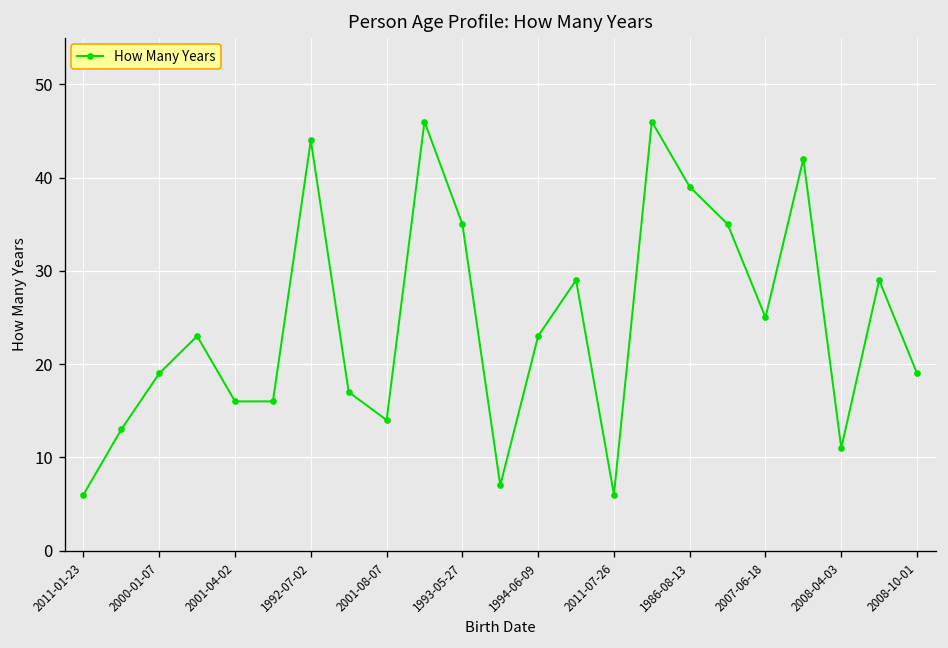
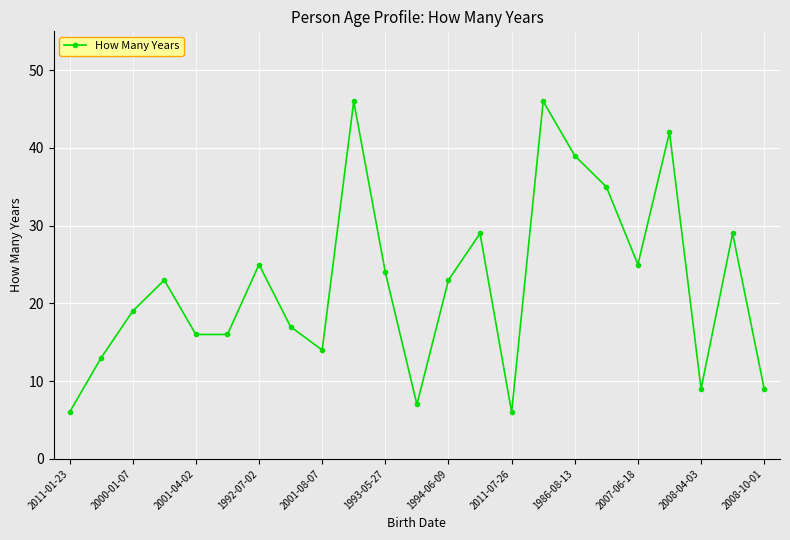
1992-07-02: 44 -> 25
1993-05-27: 35 -> 24
2008-04-03: 11 -> 9
2008-10-01: 19 -> 9
